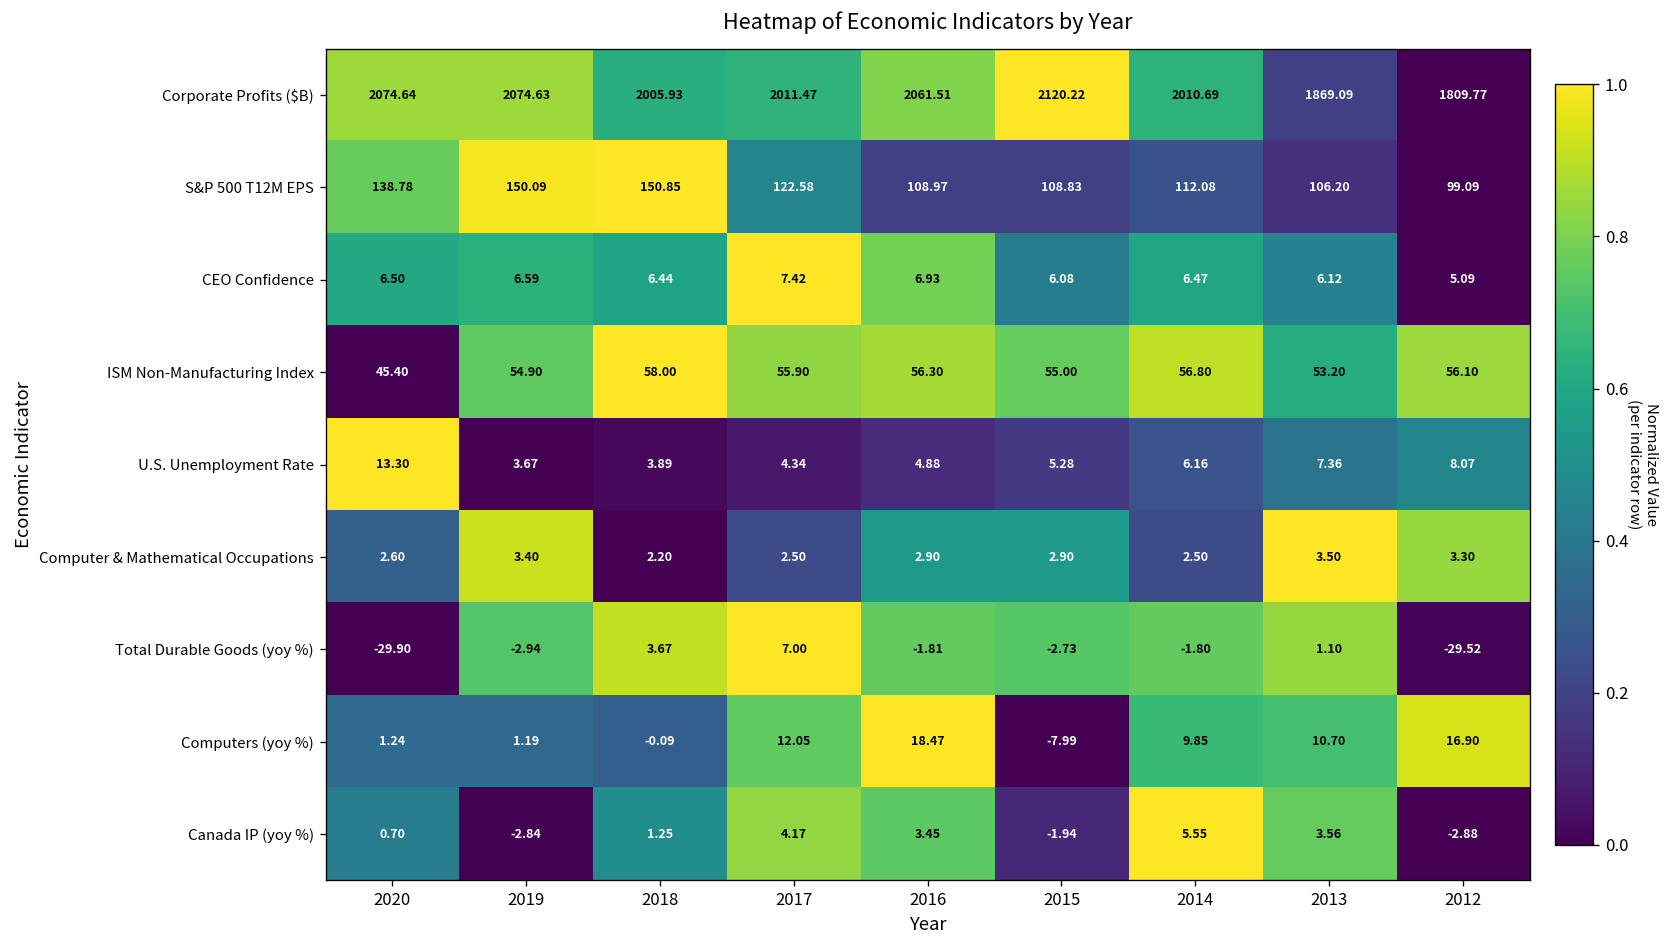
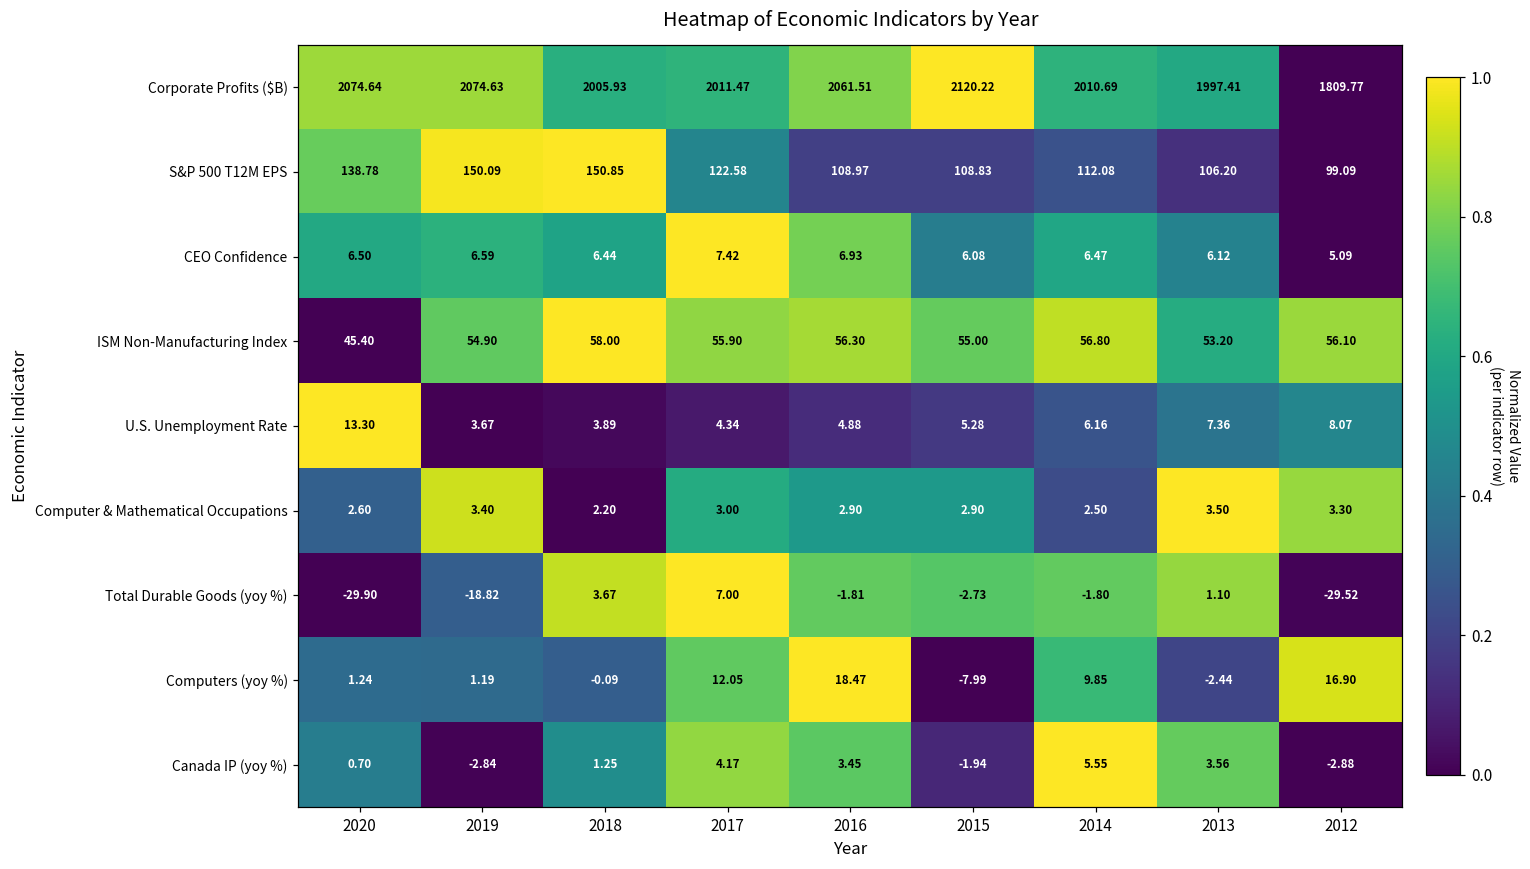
Corporate Profits ($B), 2013: 1869.09 -> 1997.41
Computer & Mathematical Occupations, 2017: 2.50 -> 3.00
Total Durable Goods (yoy %), 2019: -2.94 -> -18.82
Computers (yoy %), 2013: 10.70 -> -2.44
